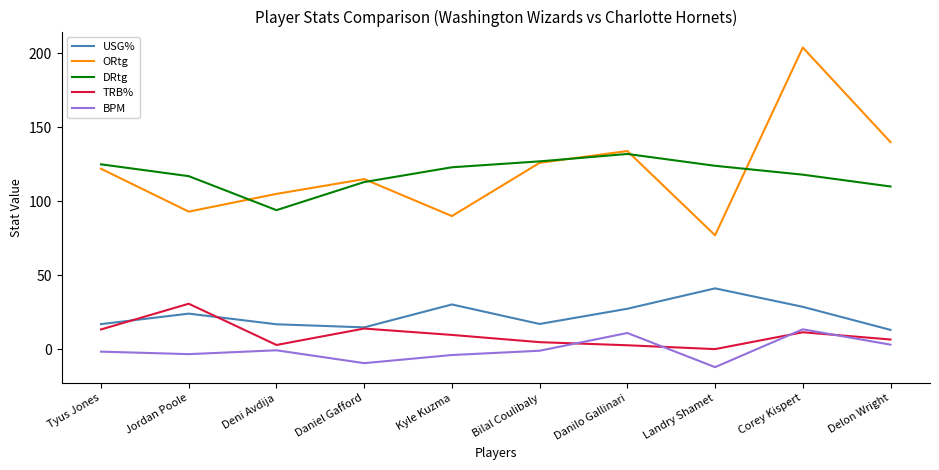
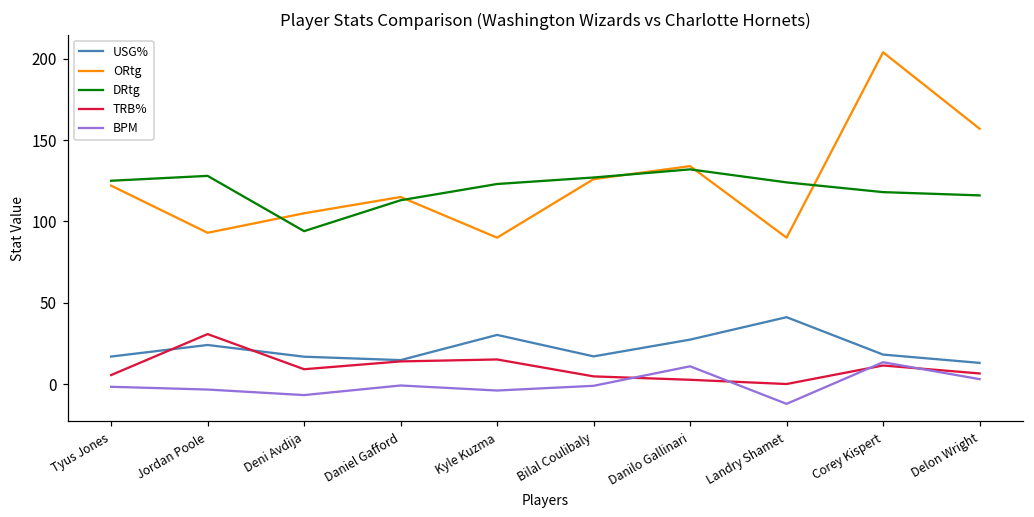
TRB%, Tyus Jones: 13 -> 6
DRtg, Jordan Poole: 117 -> 128
TRB%, Deni Avdija: 3 -> 9
BPM, Deni Avdija: -1 -> -7
BPM, Daniel Gafford: -10 -> -1
TRB%, Kyle Kuzma: 10 -> 15
ORtg, Landry Shamet: 77 -> 90
USG%, Corey Kispert: 29 -> 18
ORtg, Delon Wright: 140 -> 157
DRtg, Delon Wright: 110 -> 116
